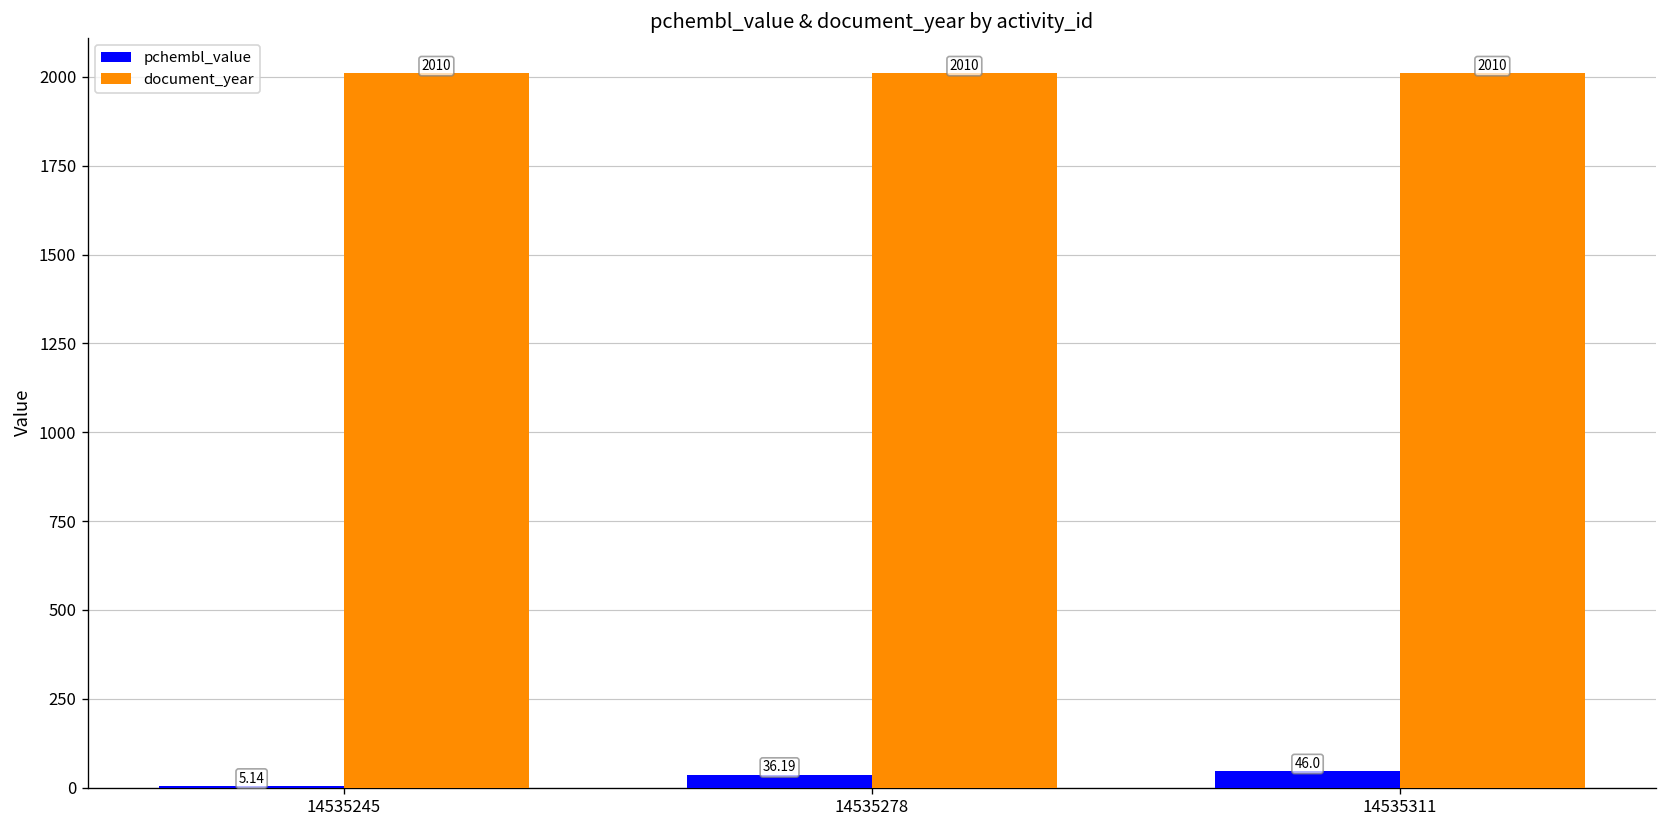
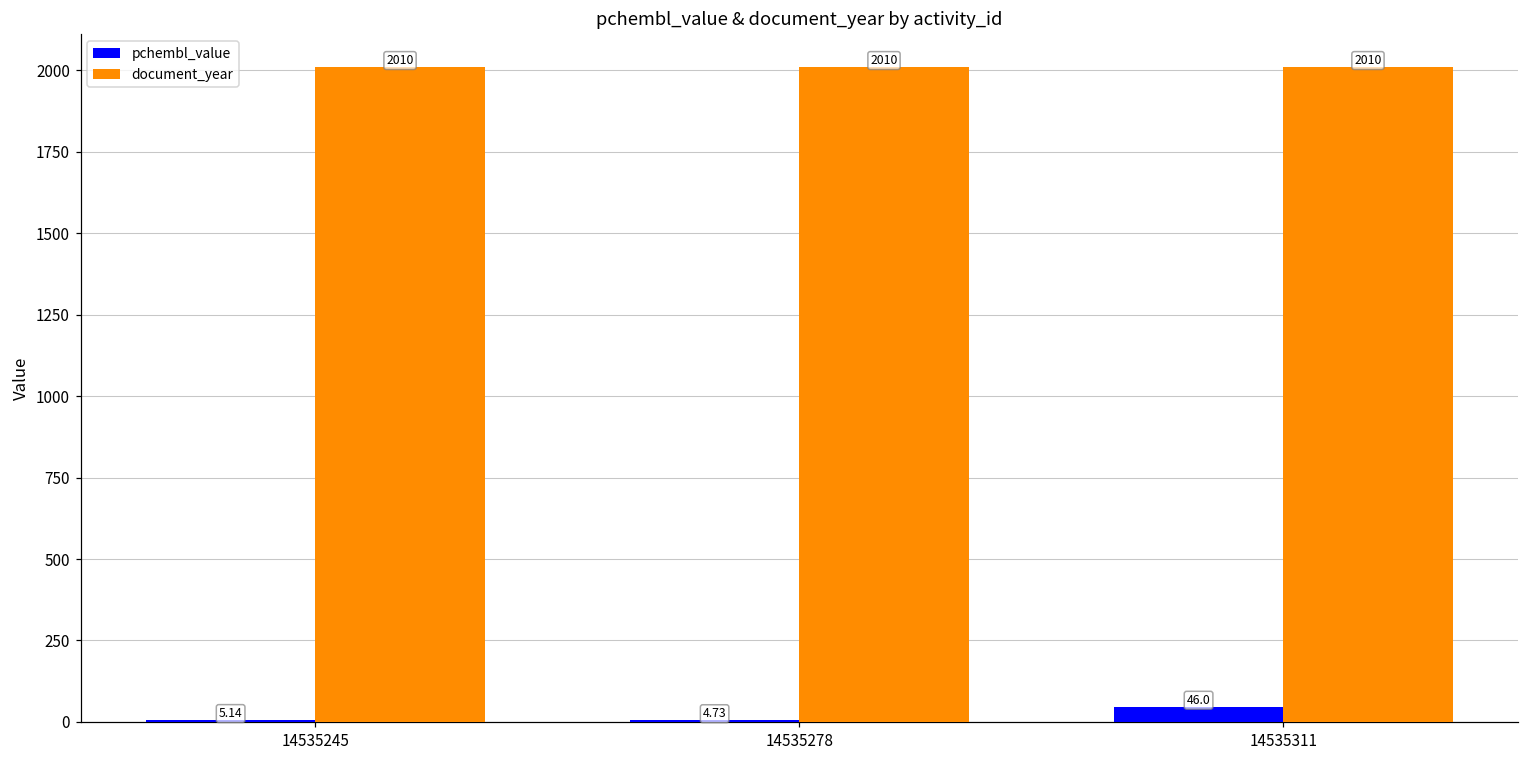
pchembl_value, 14535278: 36.19 -> 4.73
